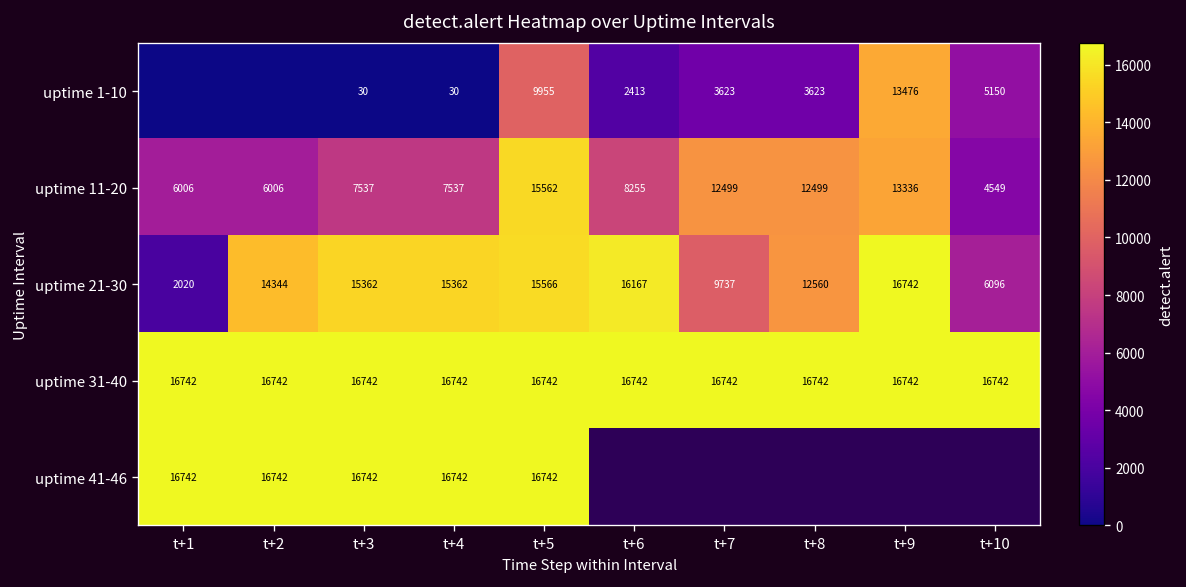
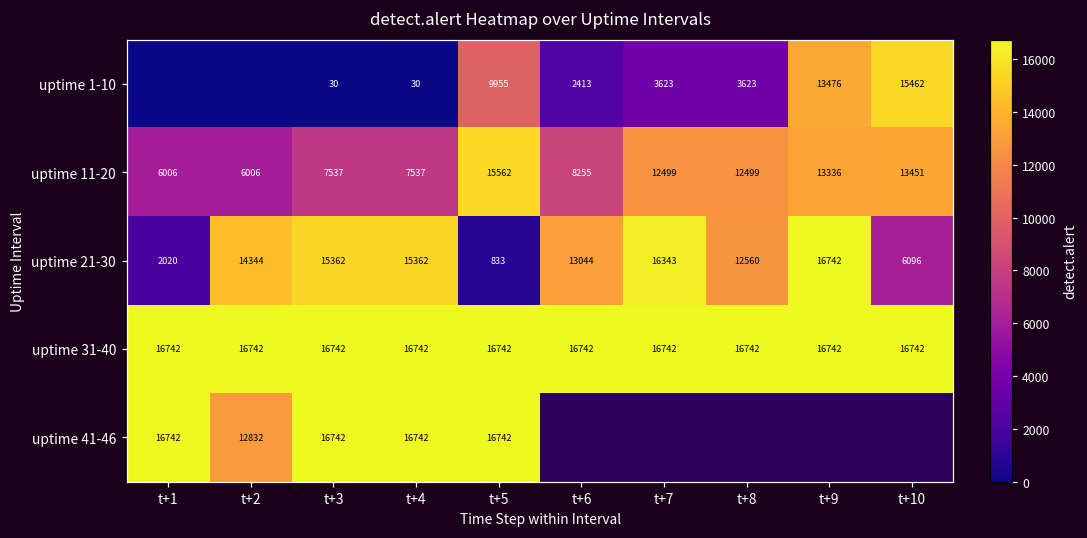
uptime 1-10, t+10: 5150 -> 15462
uptime 11-20, t+10: 4549 -> 13451
uptime 21-30, t+5: 15566 -> 833
uptime 21-30, t+6: 16167 -> 13044
uptime 21-30, t+7: 9737 -> 16343
uptime 41-46, t+2: 16742 -> 12832
